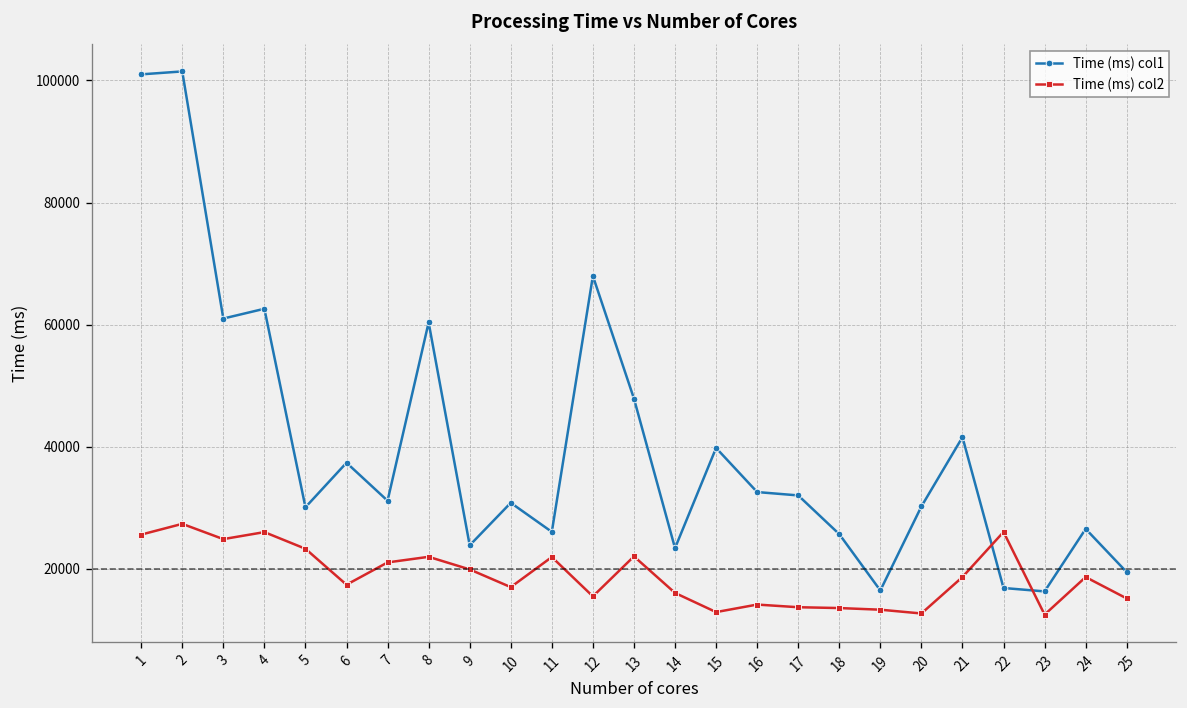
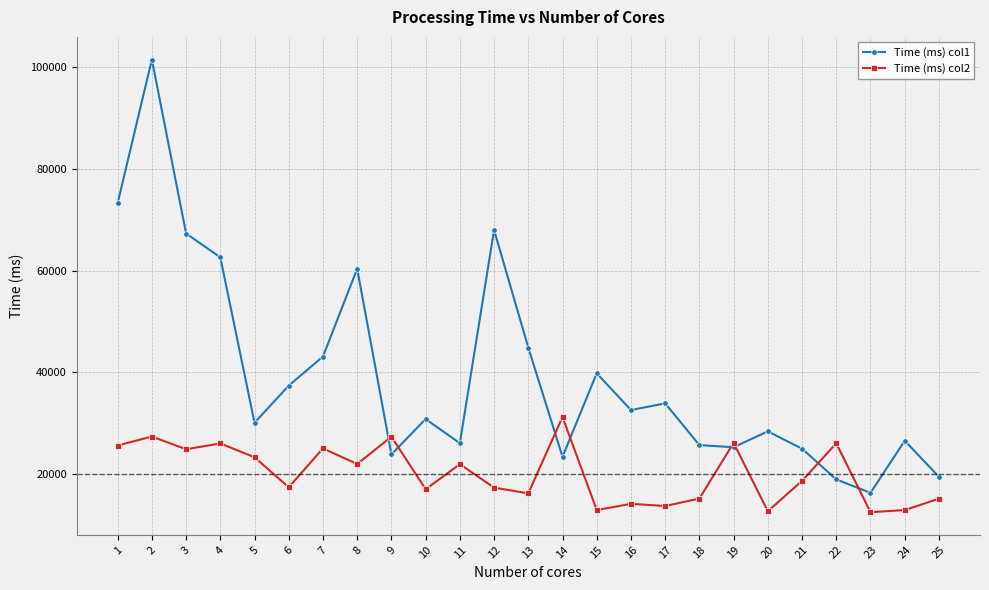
Time (ms) col1, 1: 101000 -> 73000
Time (ms) col1, 3: 61000 -> 67000
Time (ms) col1, 7: 31000 -> 43000
Time (ms) col2, 7: 21000 -> 25000
Time (ms) col2, 9: 20000 -> 27000
Time (ms) col2, 12: 16000 -> 17000
Time (ms) col1, 13: 48000 -> 45000
Time (ms) col2, 13: 22000 -> 16000
Time (ms) col2, 14: 16000 -> 31000
Time (ms) col1, 17: 32000 -> 34000
Time (ms) col2, 18: 14000 -> 15000
Time (ms) col1, 19: 16000 -> 25000
Time (ms) col2, 19: 13000 -> 26000
Time (ms) col1, 20: 30000 -> 28000
Time (ms) col1, 21: 42000 -> 25000
Time (ms) col1, 22: 17000 -> 19000
Time (ms) col2, 24: 19000 -> 13000
